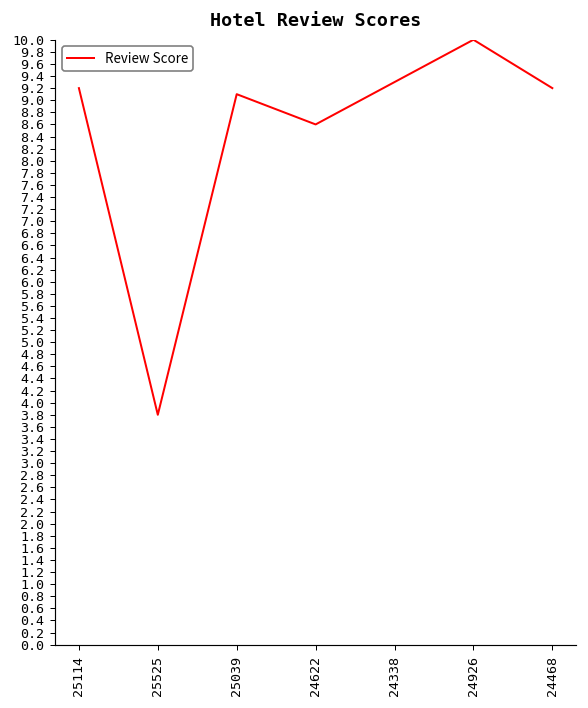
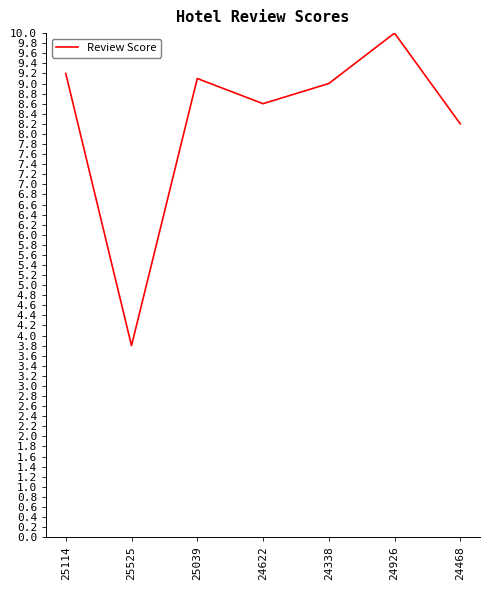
24338: 9.3 -> 9.0
24468: 9.2 -> 8.2
